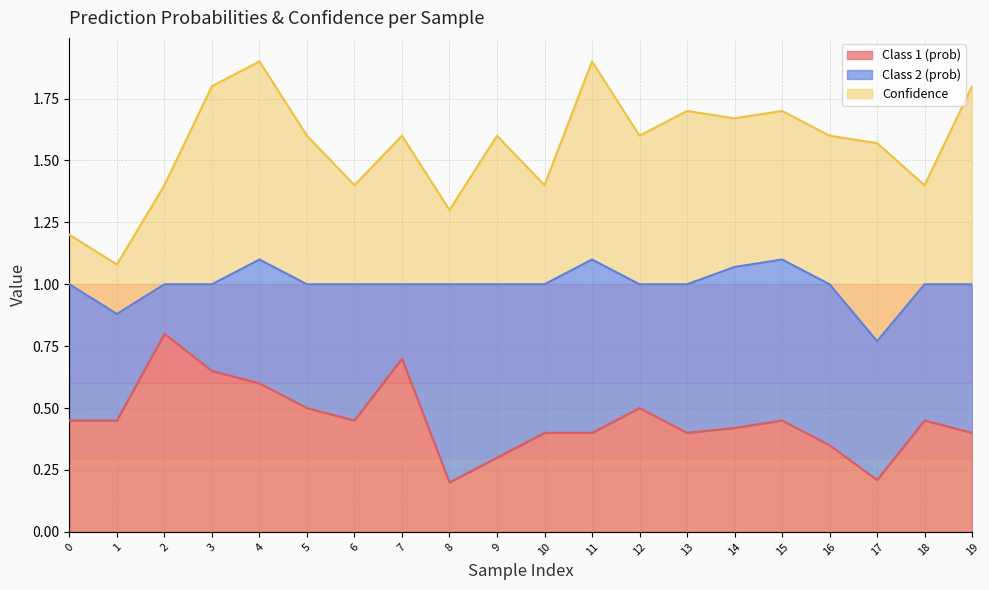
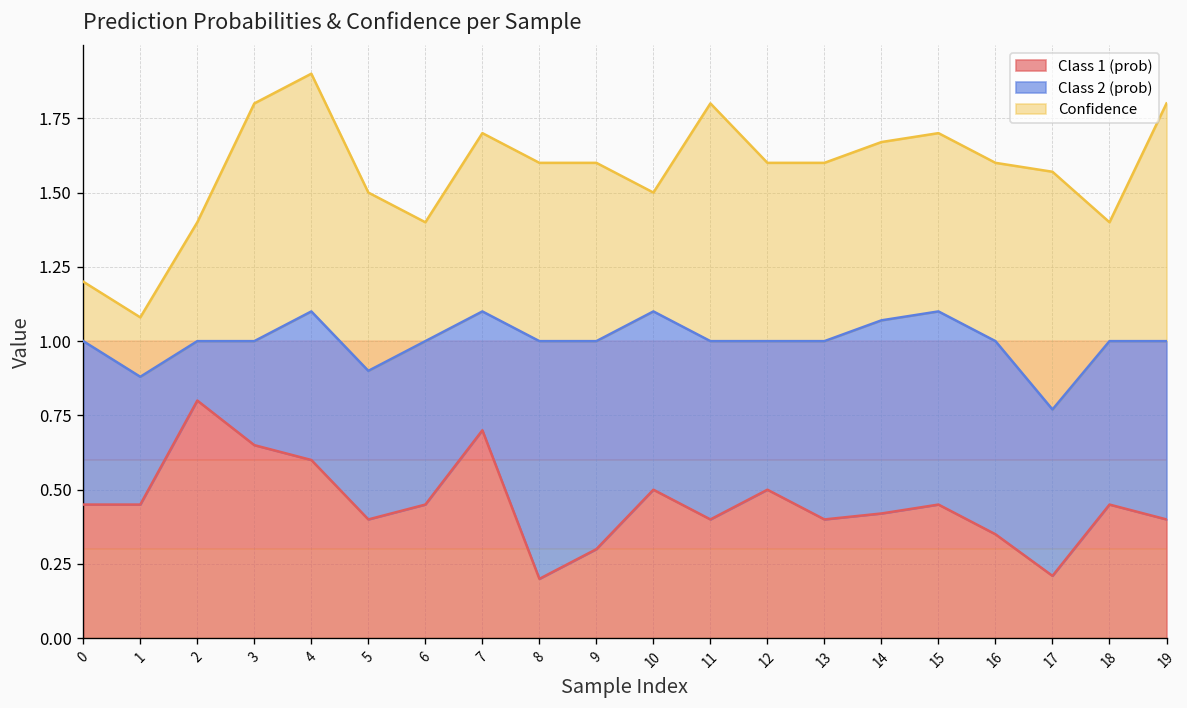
Class 1 (prob), 5: 0.5 -> 0.4
Class 2 (prob), 7: 0.30 -> 0.40
Confidence, 8: 1.30 -> 1.60
Class 1 (prob), 10: 0.4 -> 0.5
Class 2 (prob), 11: 0.70 -> 0.60
Confidence, 13: 1.70 -> 1.60
